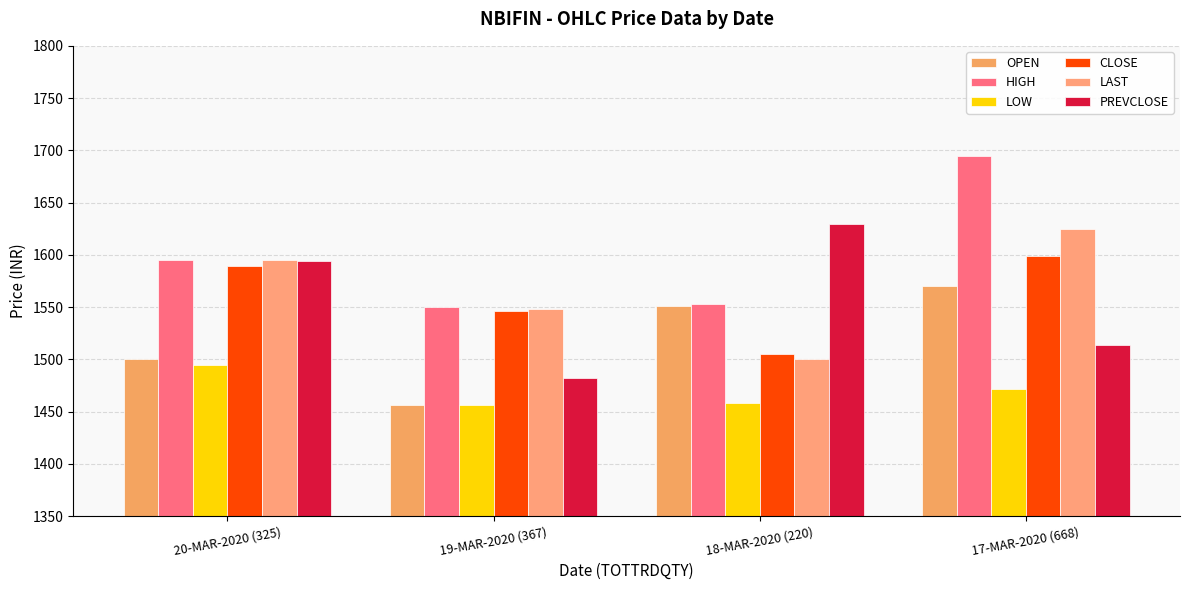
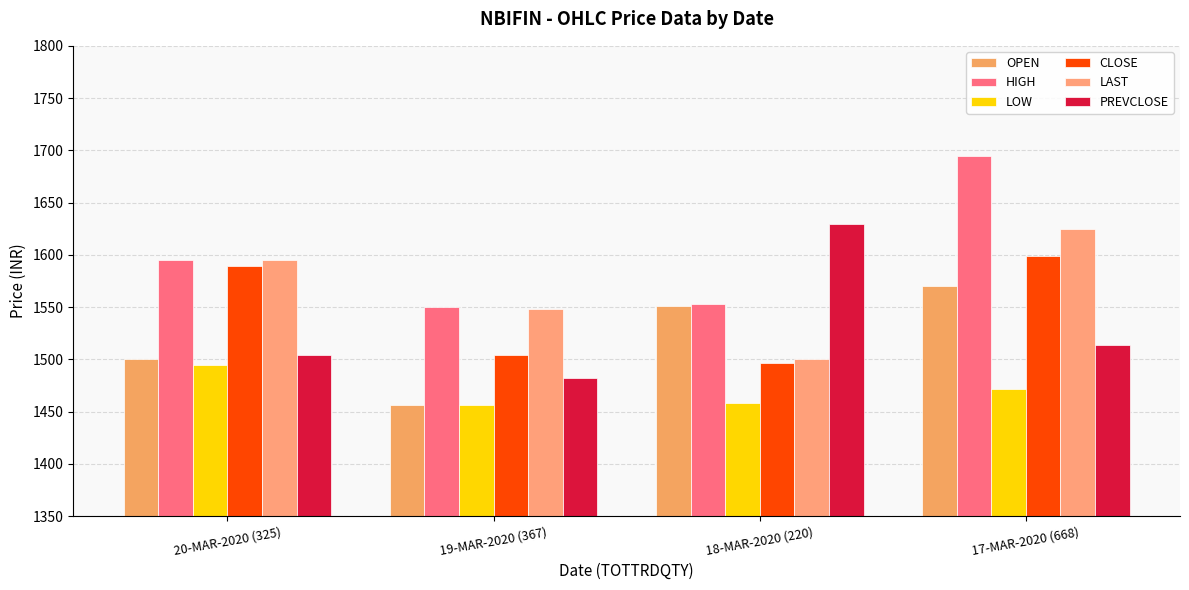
PREVCLOSE, 20-MAR-2020 (325): 1594 -> 1504
CLOSE, 19-MAR-2020 (367): 1546 -> 1504
CLOSE, 18-MAR-2020 (220): 1505 -> 1497
